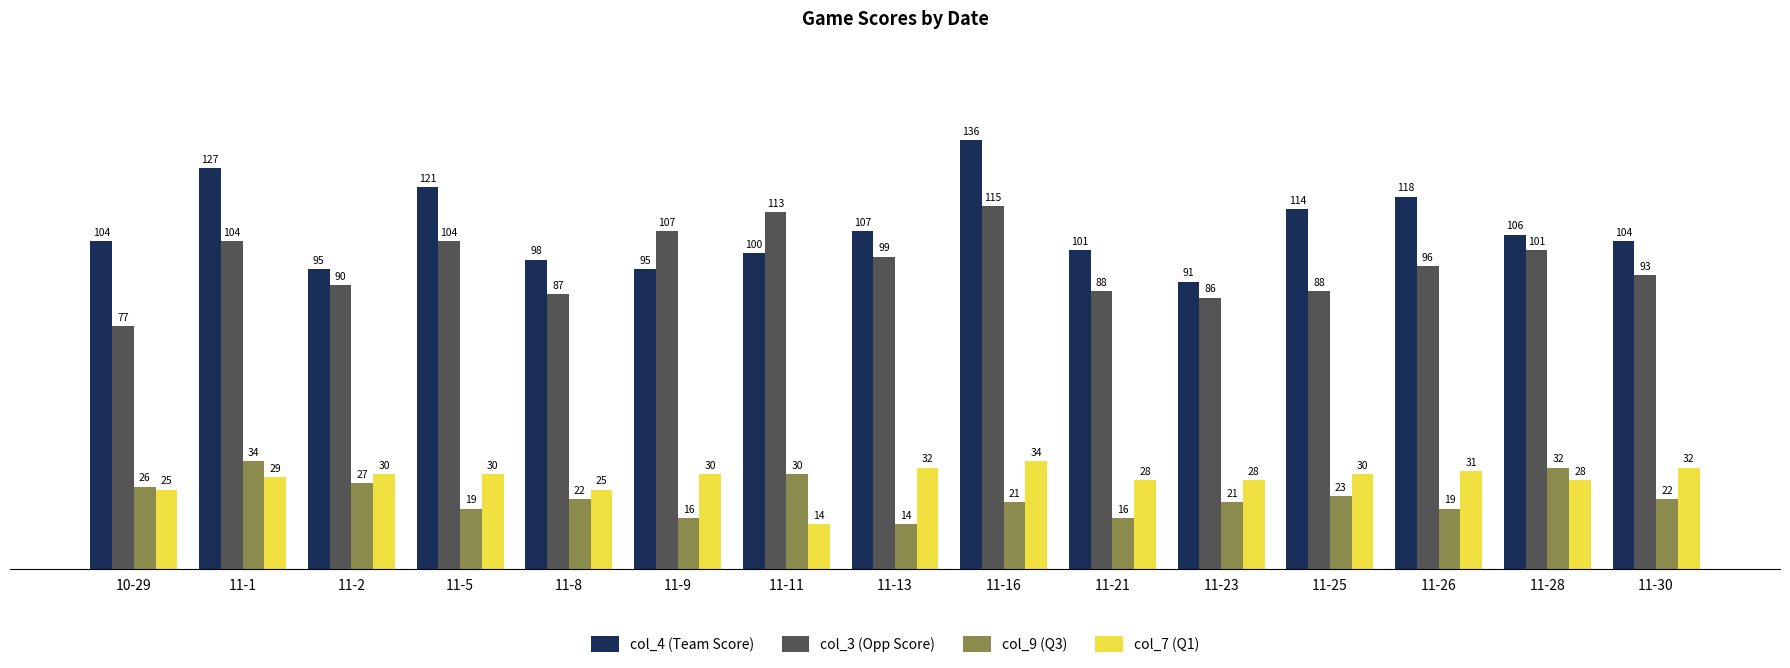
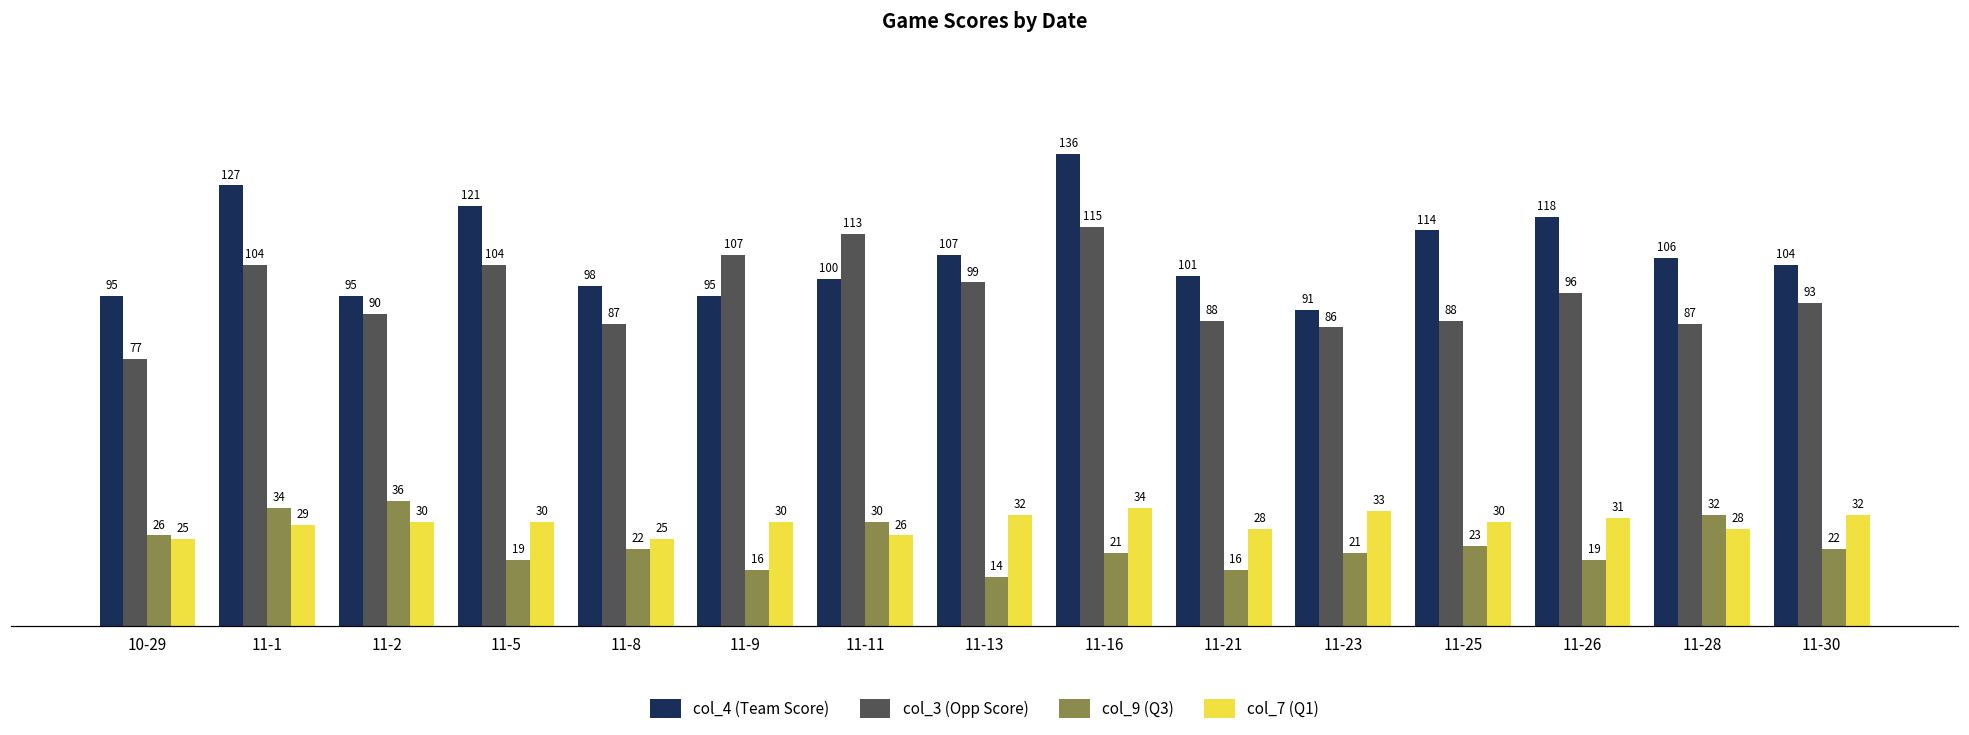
col_4 (Team Score), 10-29: 104 -> 95
col_9 (Q3), 11-2: 27 -> 36
col_7 (Q1), 11-11: 14 -> 26
col_7 (Q1), 11-23: 28 -> 33
col_3 (Opp Score), 11-28: 101 -> 87
